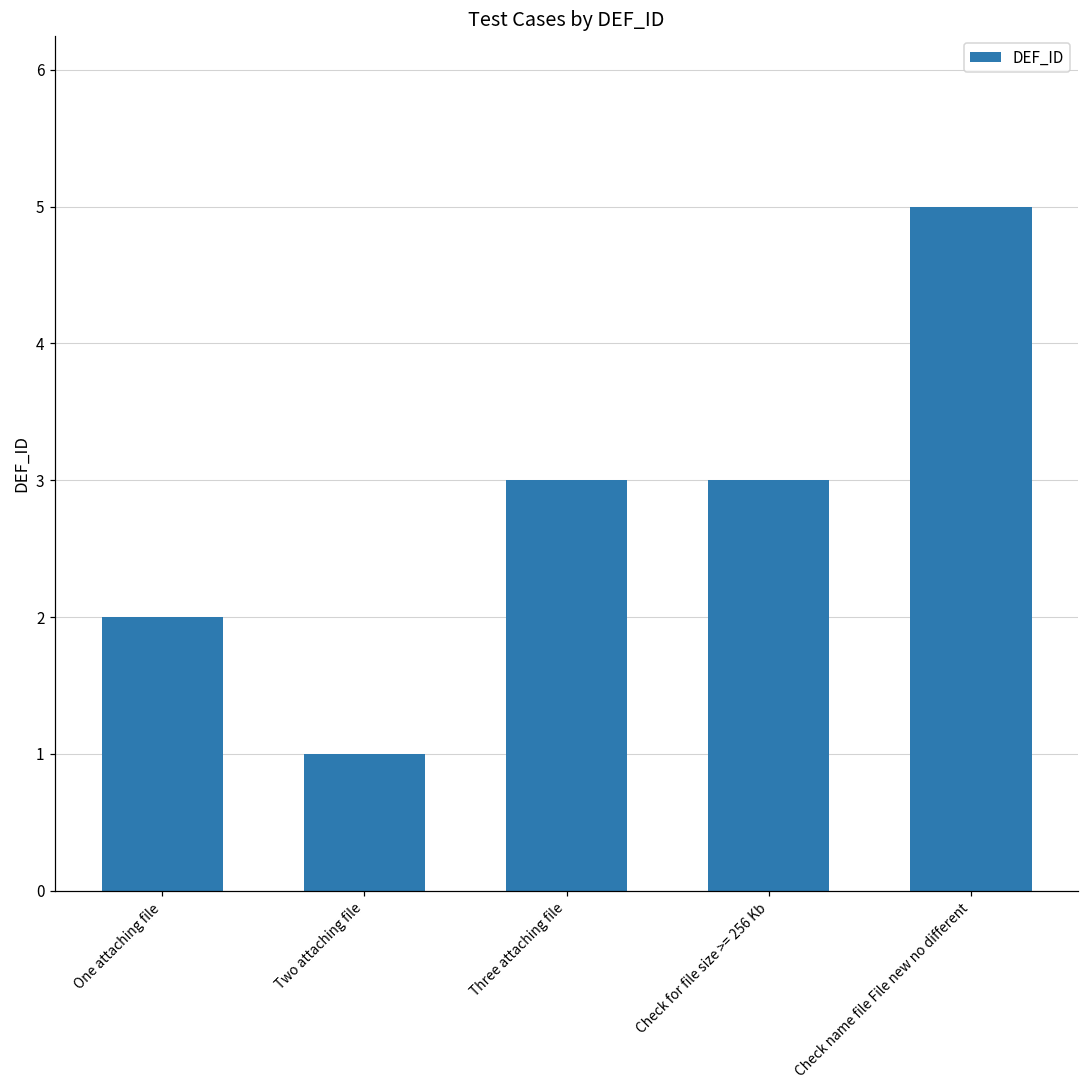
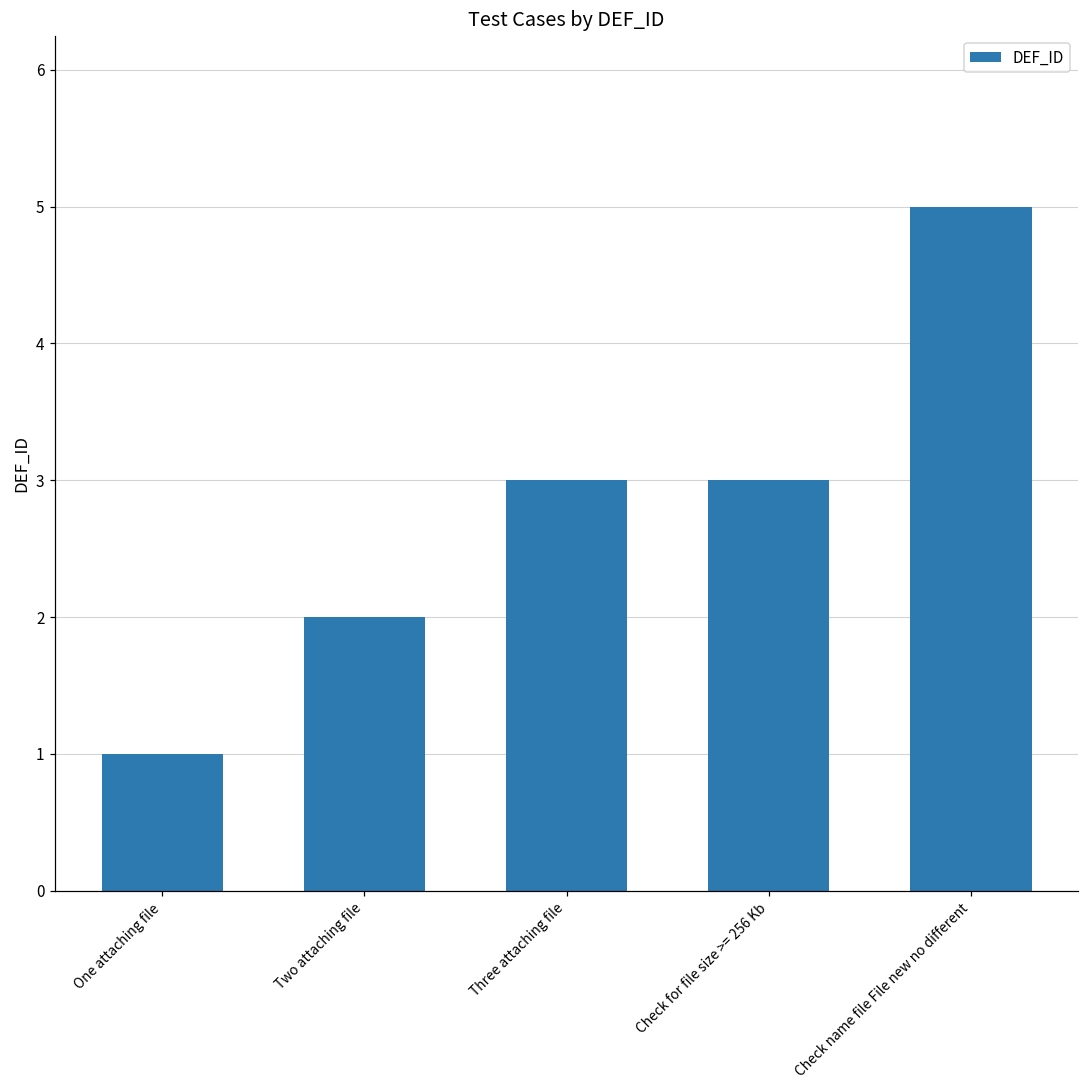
One attaching file: 2 -> 1
Two attaching file: 1 -> 2
